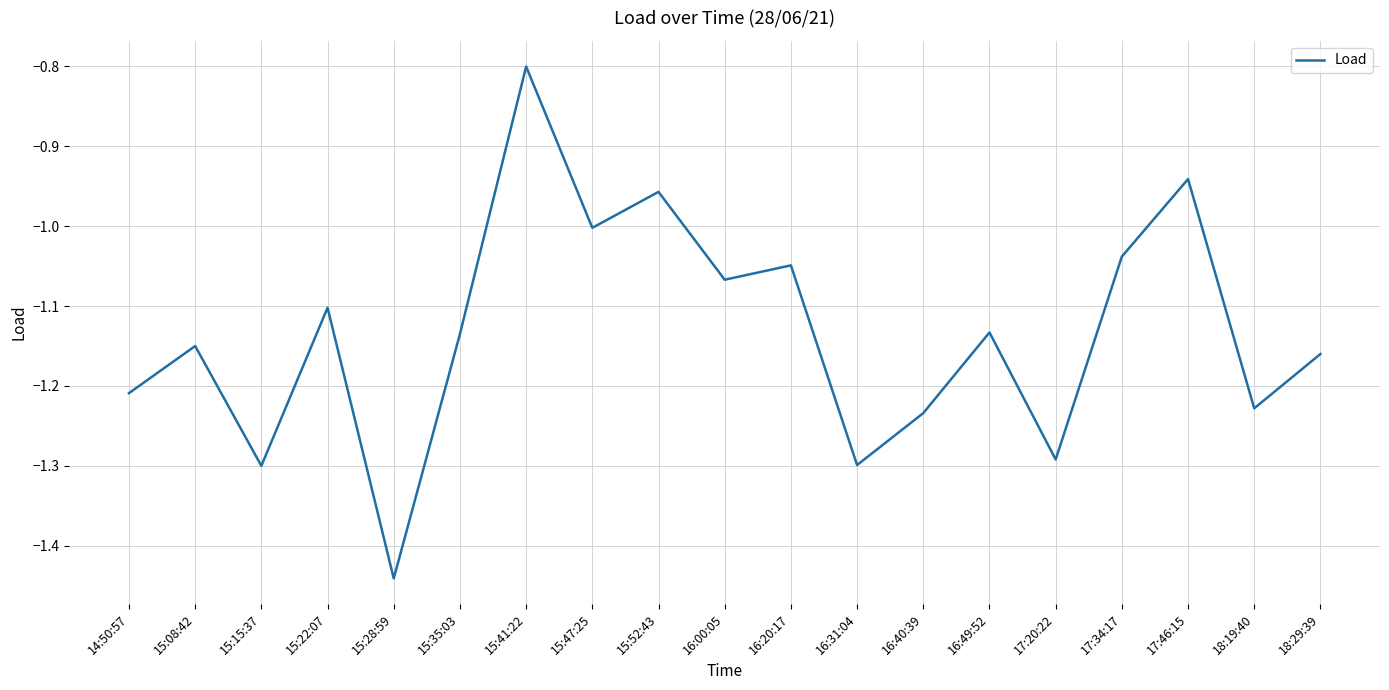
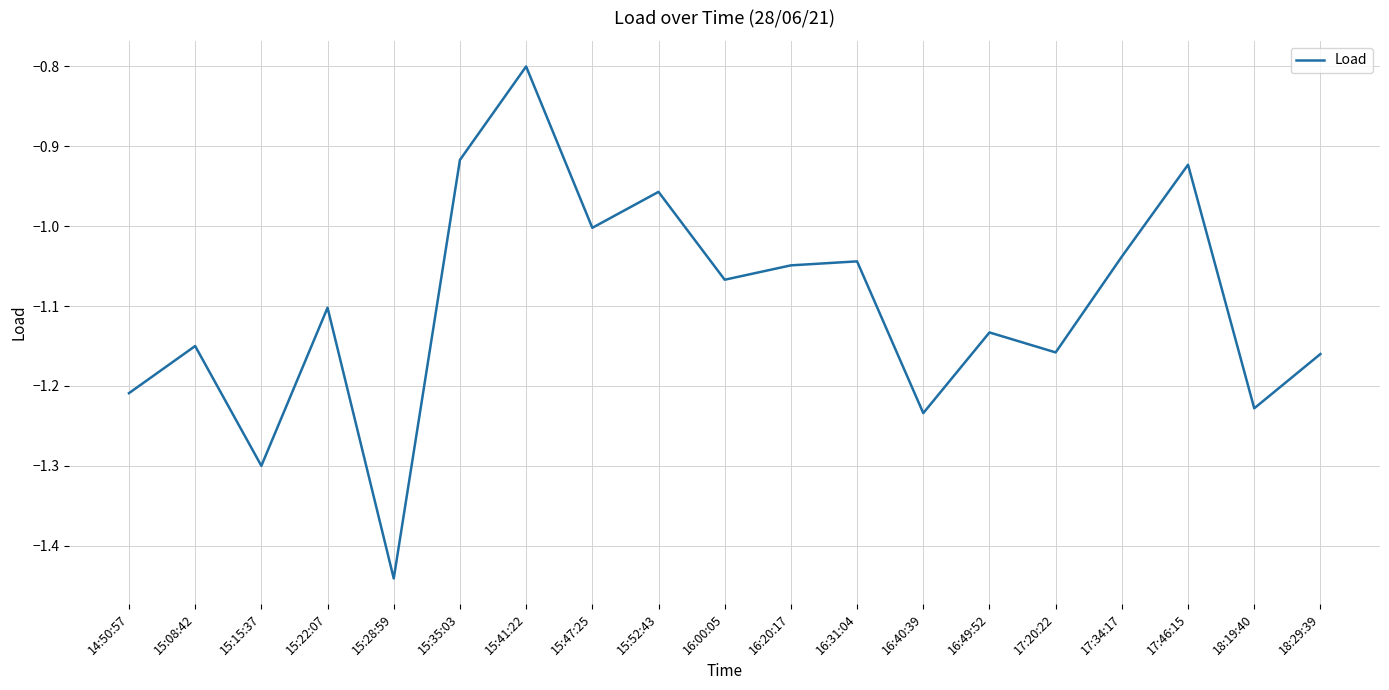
15:35:03: -1.14 -> -0.92
16:31:04: -1.30 -> -1.04
17:20:22: -1.29 -> -1.16
17:46:15: -0.94 -> -0.92
